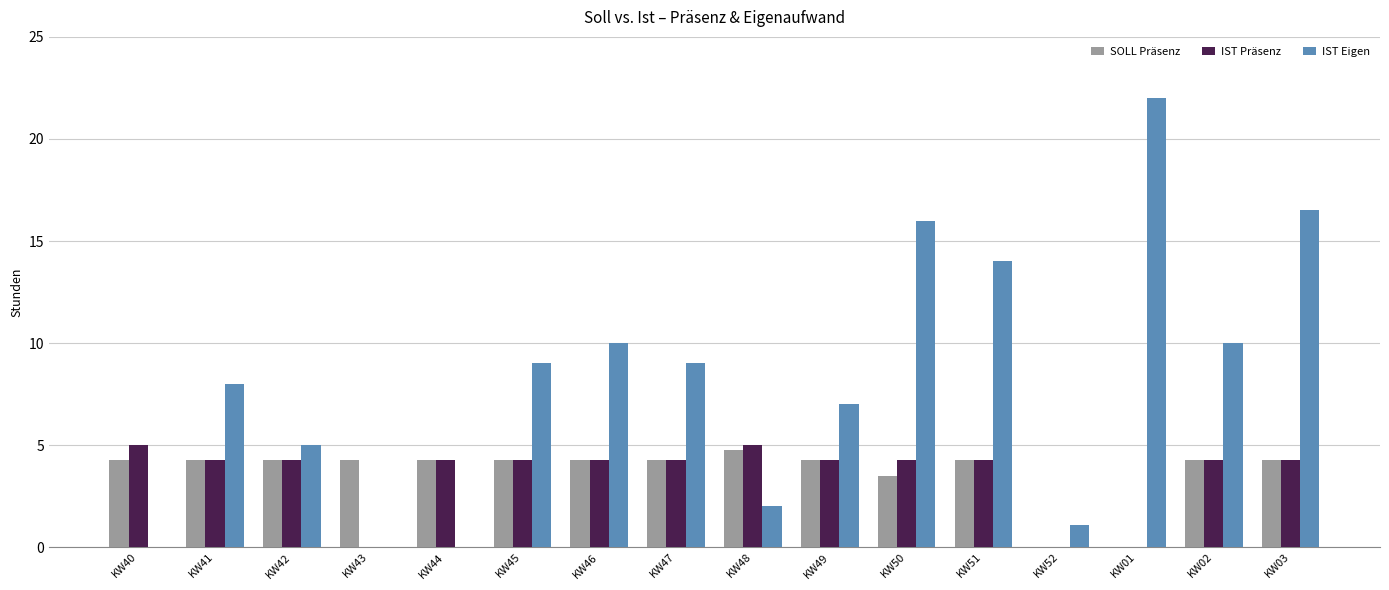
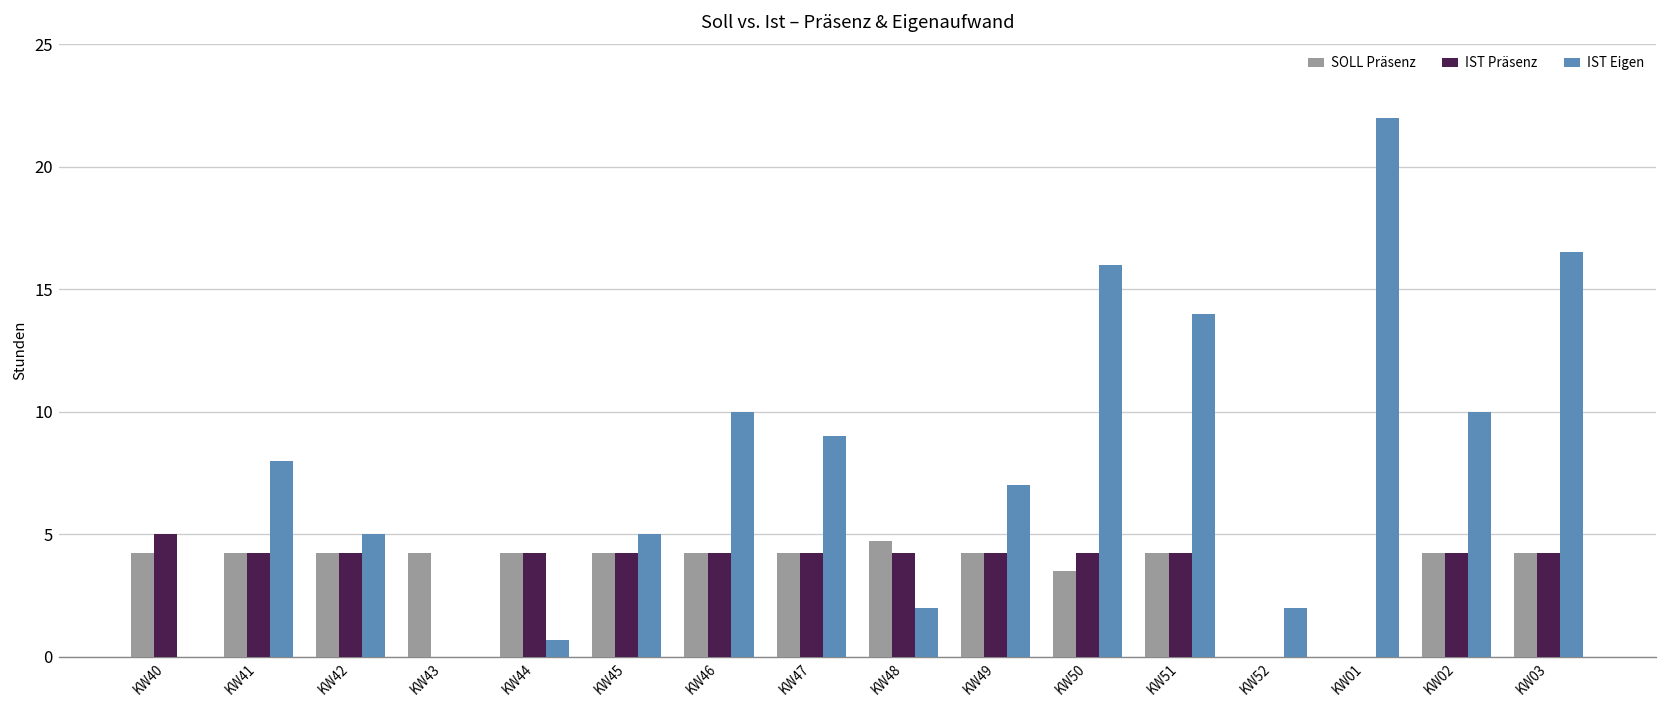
IST Eigen, KW44: 0.0 -> 0.7
IST Eigen, KW45: 9 -> 5
IST Präsenz, KW48: 5.0 -> 4.3
IST Eigen, KW52: 1.1 -> 2.0
